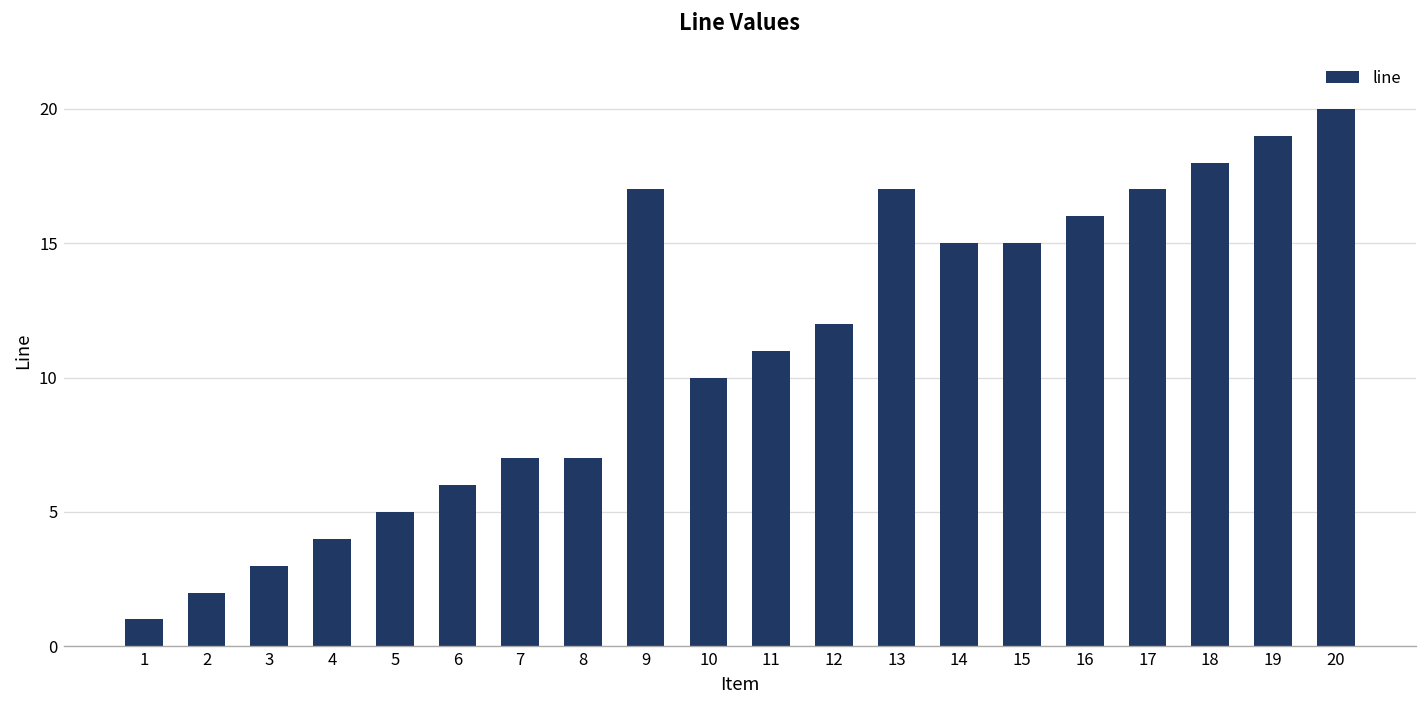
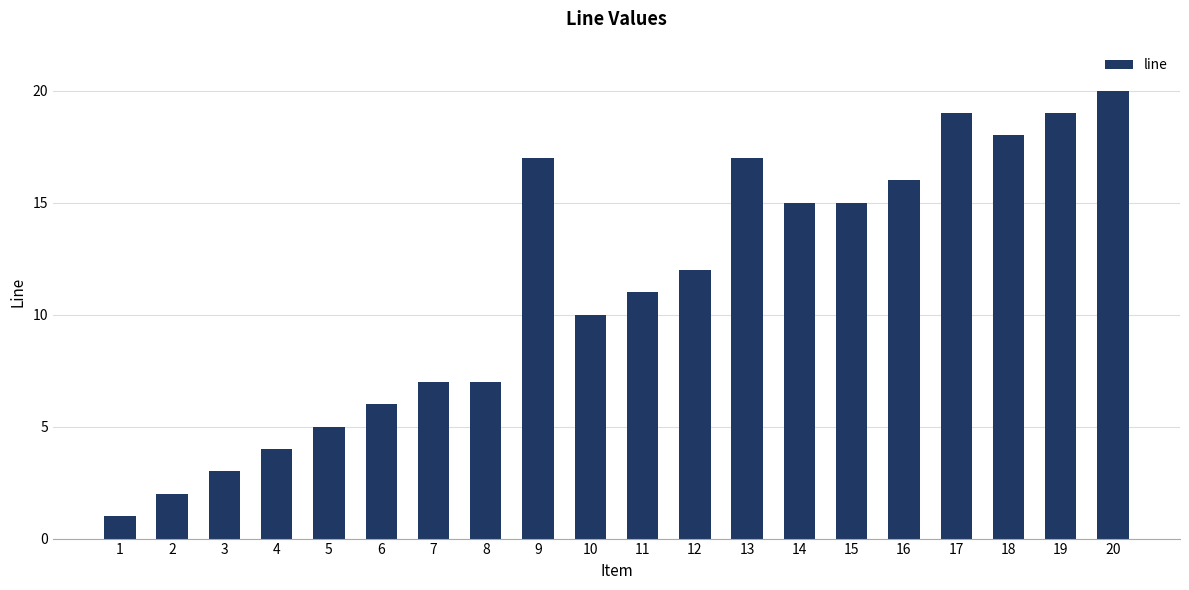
17: 17 -> 19
